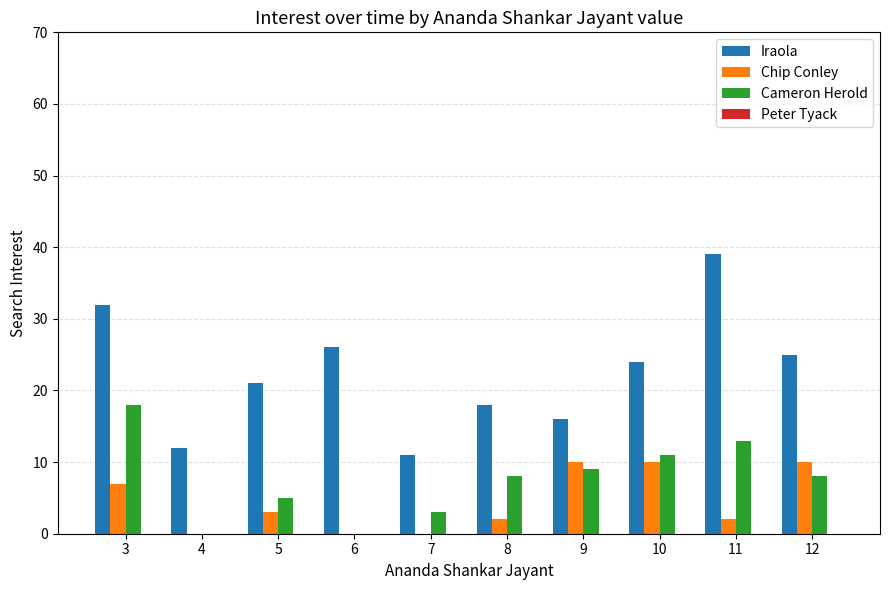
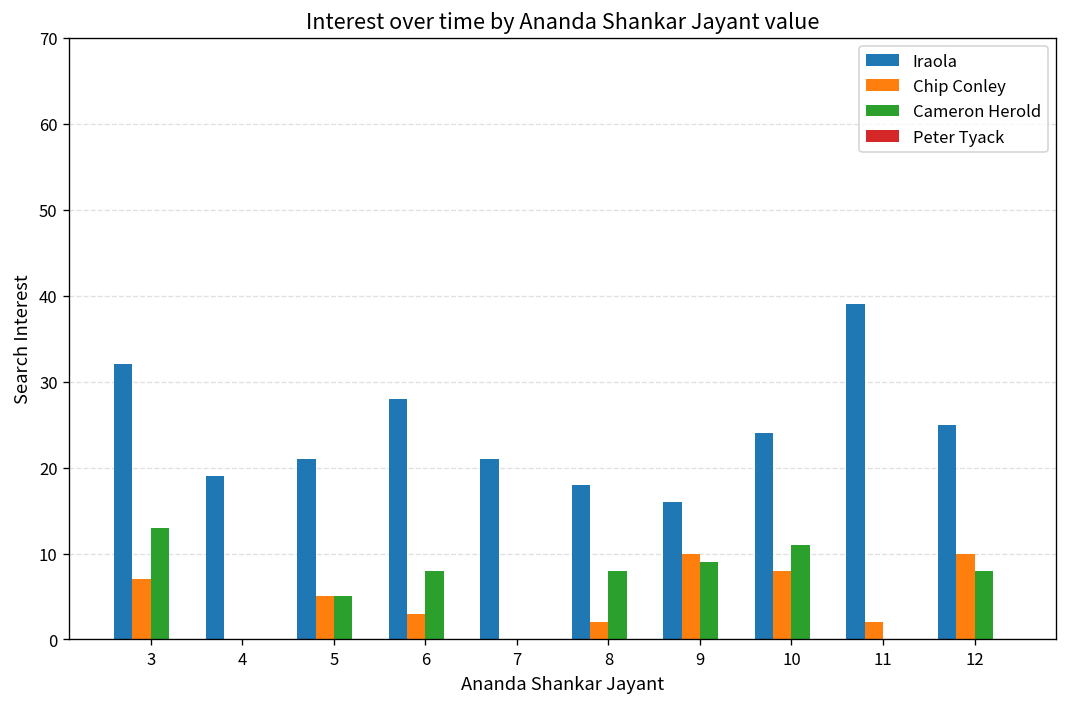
Cameron Herold, 3: 18 -> 13
Iraola, 4: 12 -> 19
Chip Conley, 5: 3 -> 5
Iraola, 6: 26 -> 28
Chip Conley, 6: 0 -> 3
Cameron Herold, 6: 0 -> 8
Iraola, 7: 11 -> 21
Cameron Herold, 7: 3 -> 0
Chip Conley, 10: 10 -> 8
Cameron Herold, 11: 13 -> 0
